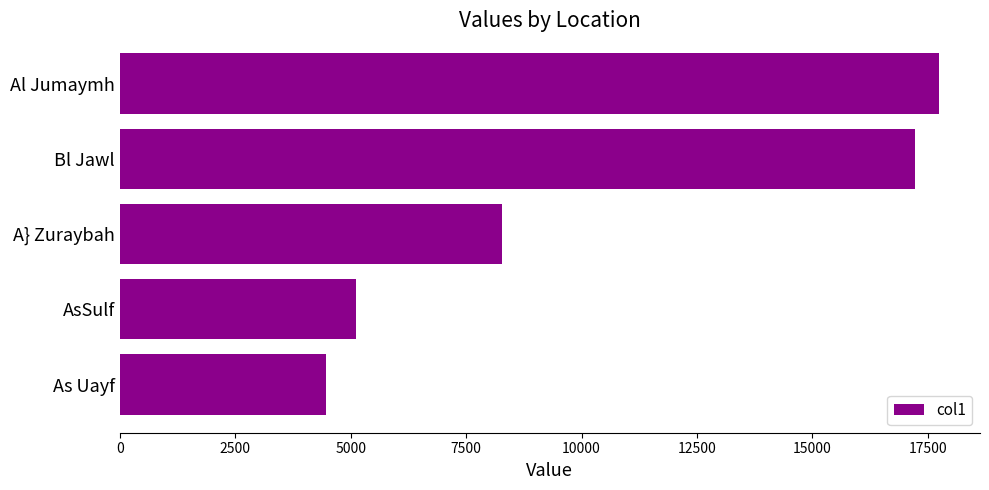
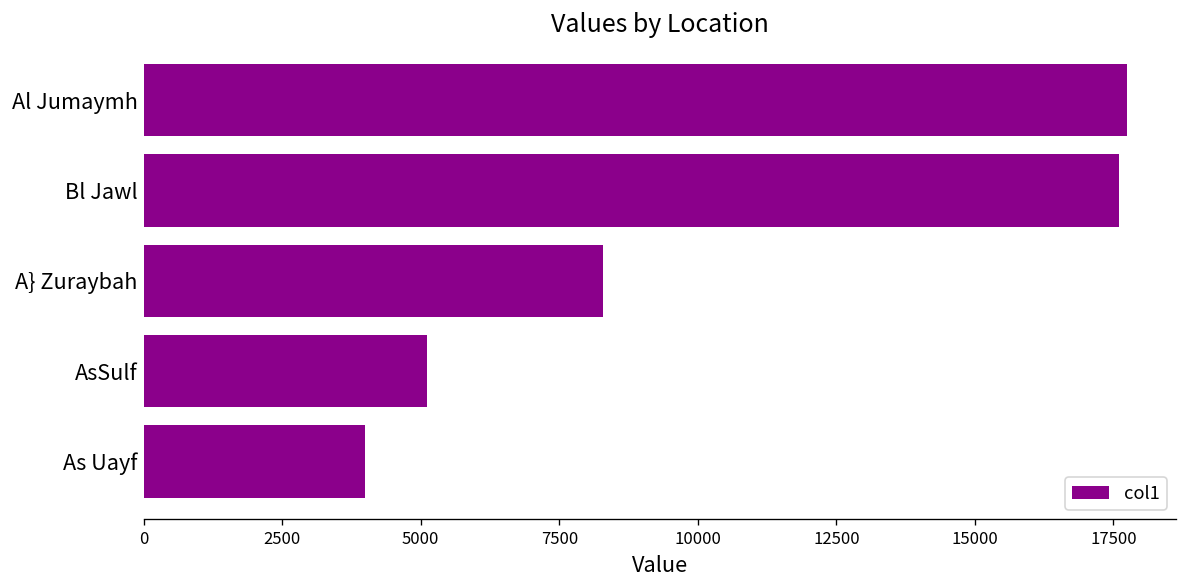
Bl Jawl: 17200 -> 17600
As Uayf: 4500 -> 4000
